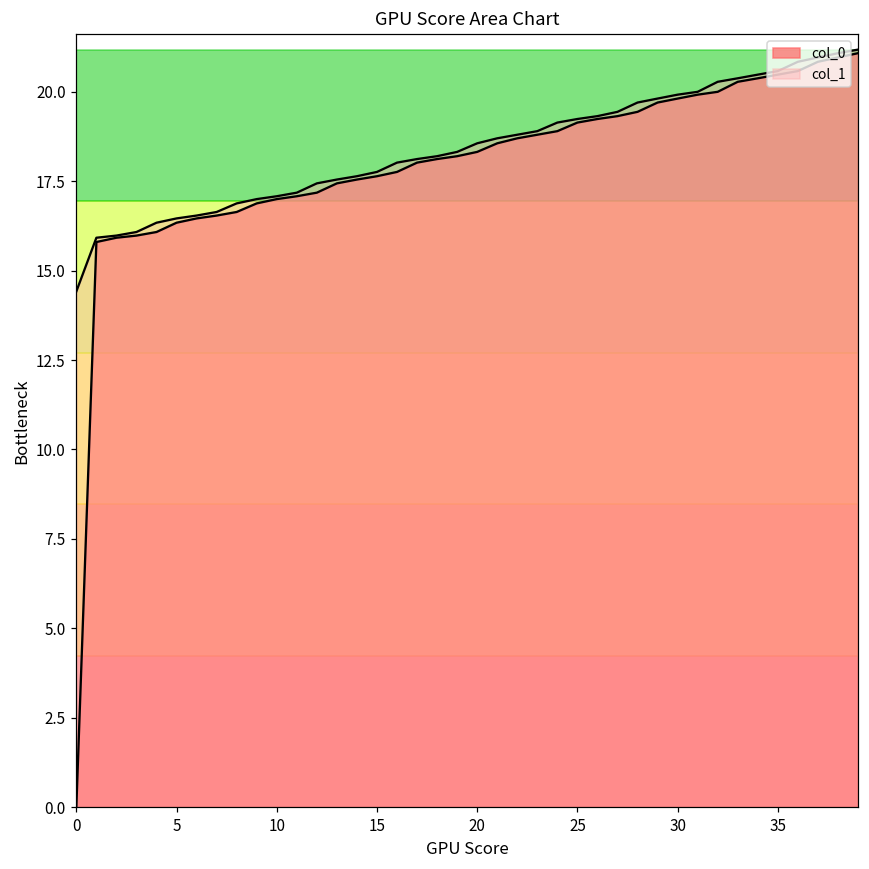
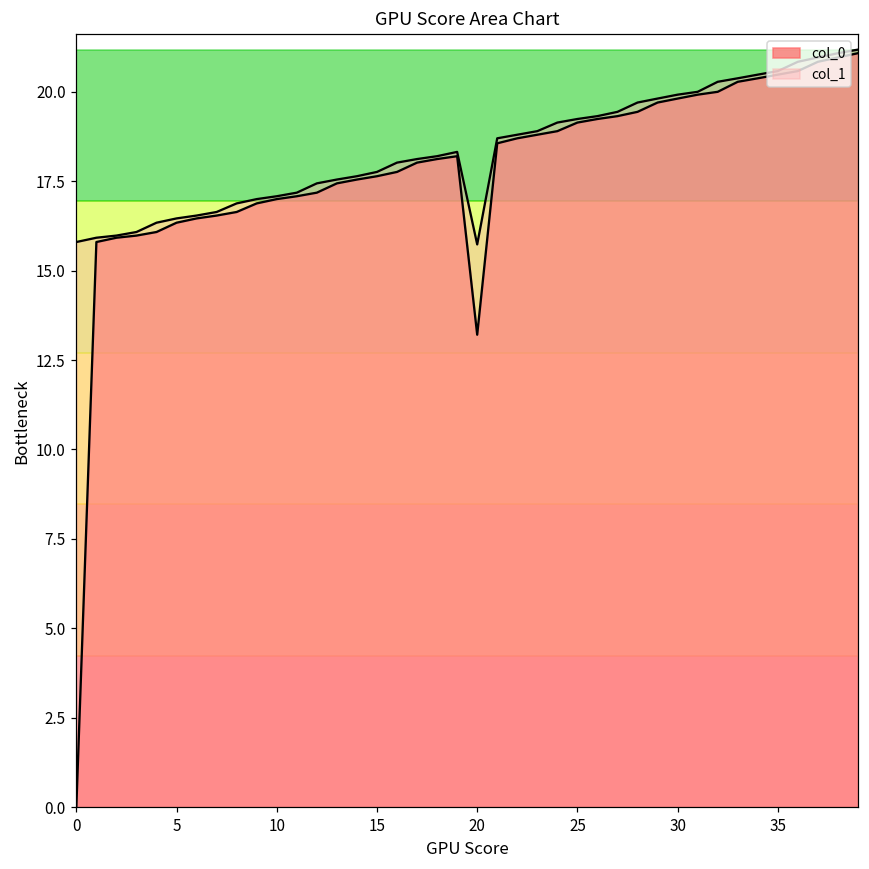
col_1, 0: 14.4 -> 15.8
col_0, 20: 18.3 -> 13.2
col_1, 20: 18.6 -> 15.7
